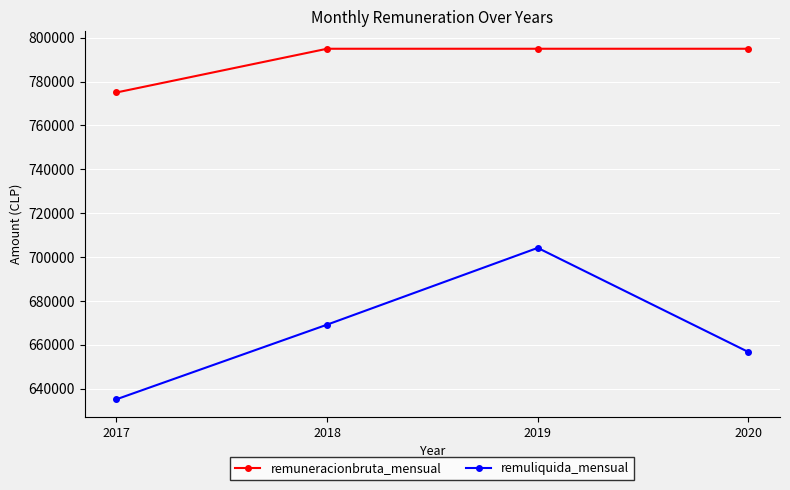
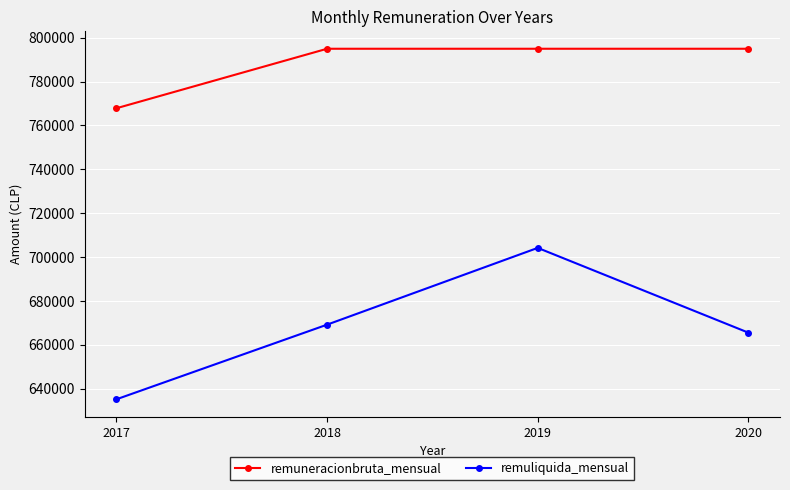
remuneracionbruta_mensual, 2017: 775000 -> 768000
remuliquida_mensual, 2020: 657000 -> 666000
